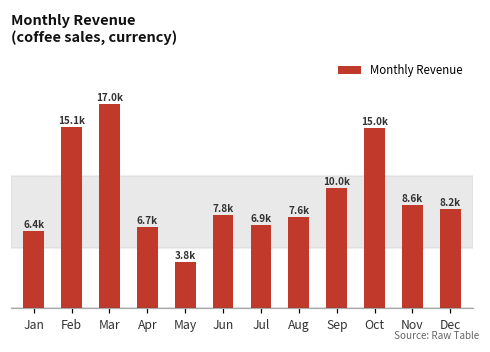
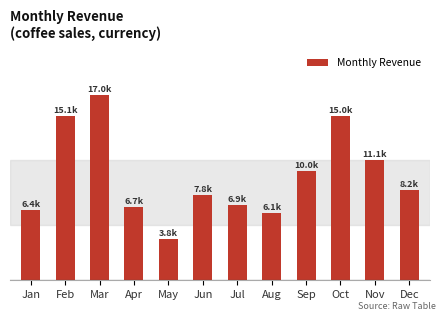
Aug: 7.6k -> 6.1k
Nov: 8.6k -> 11.1k
